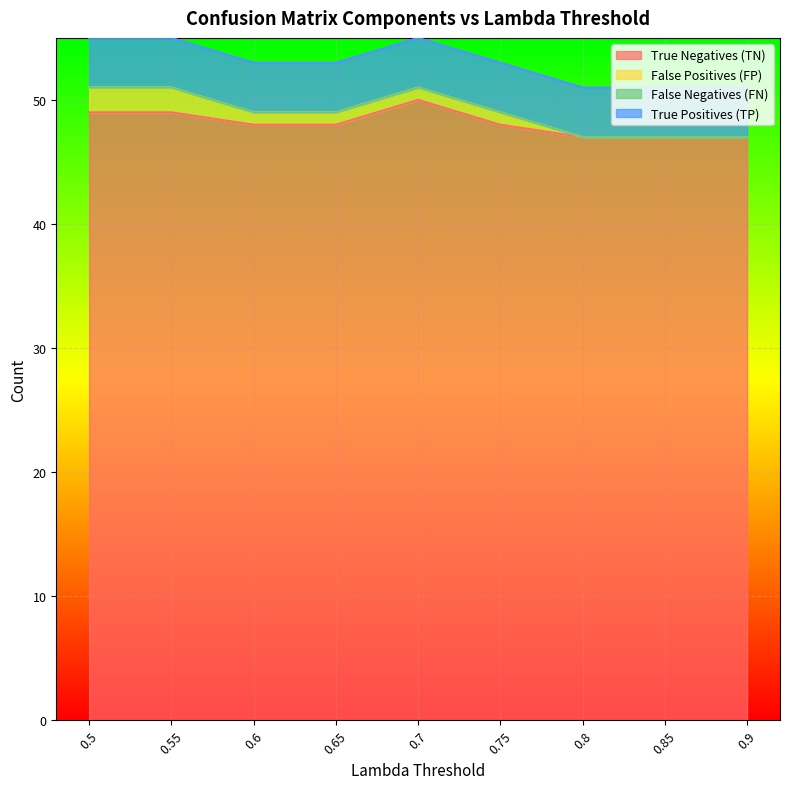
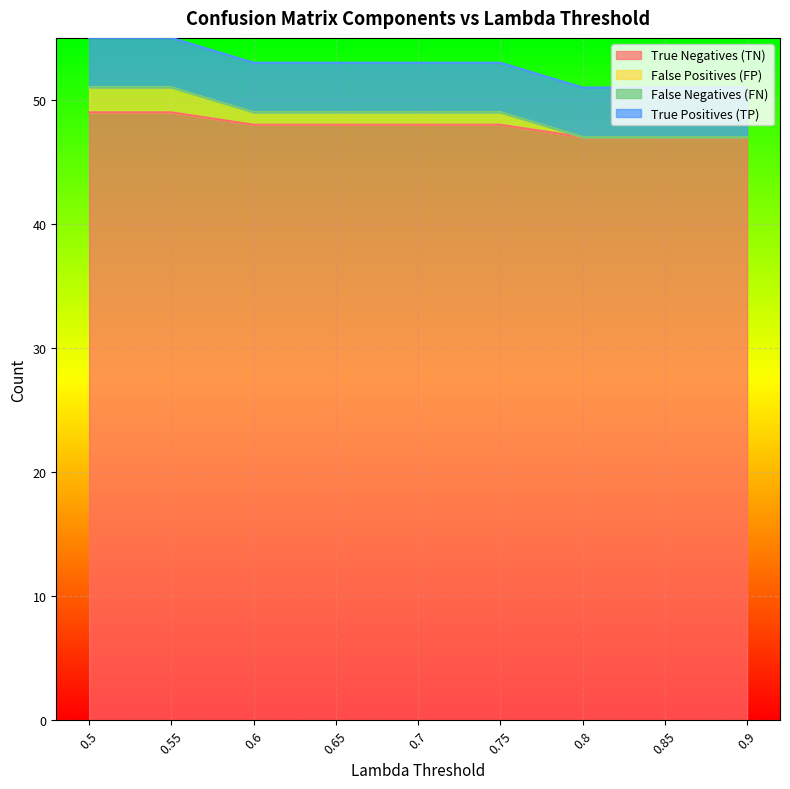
True Negatives (TN), 0.7: 50 -> 48
